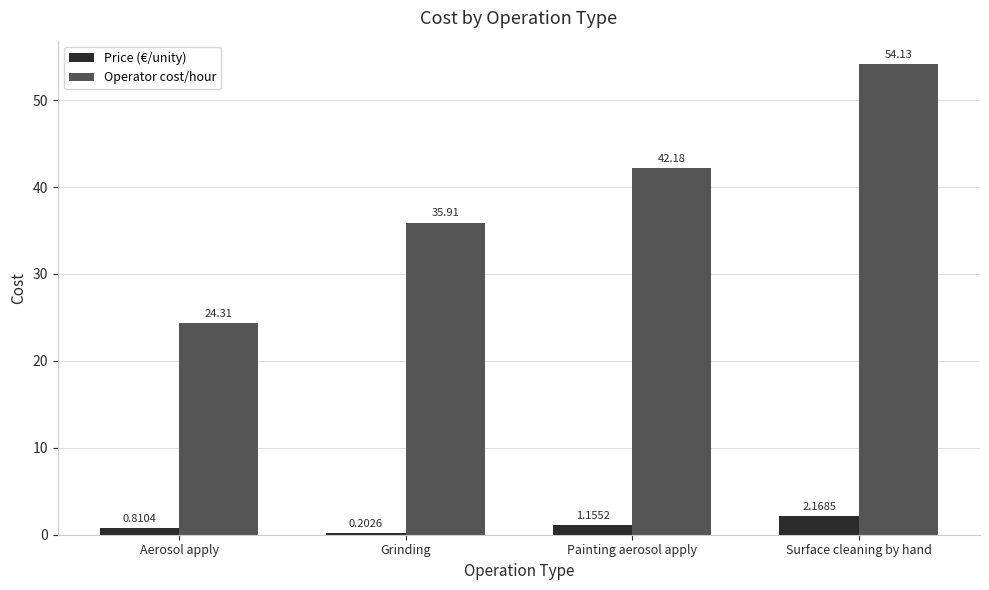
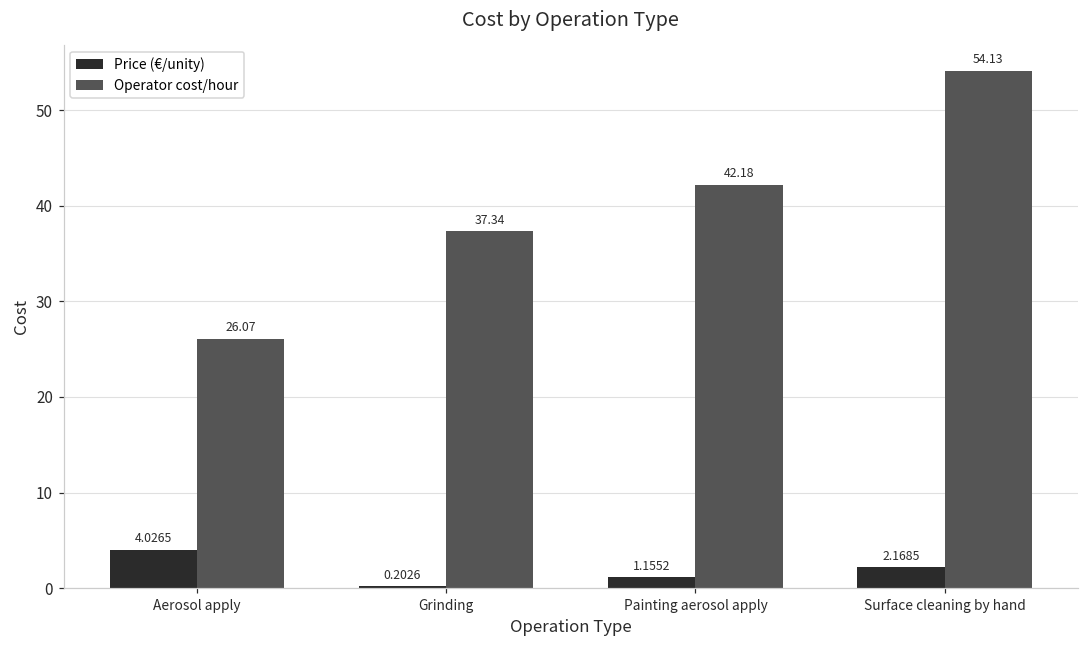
Price (€/unity), Aerosol apply: 0.8104 -> 4.0265
Operator cost/hour, Aerosol apply: 24.31 -> 26.07
Operator cost/hour, Grinding: 35.91 -> 37.34
